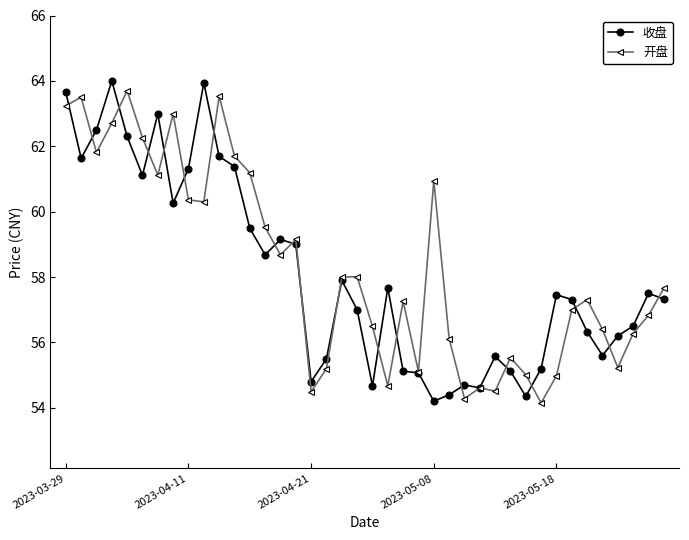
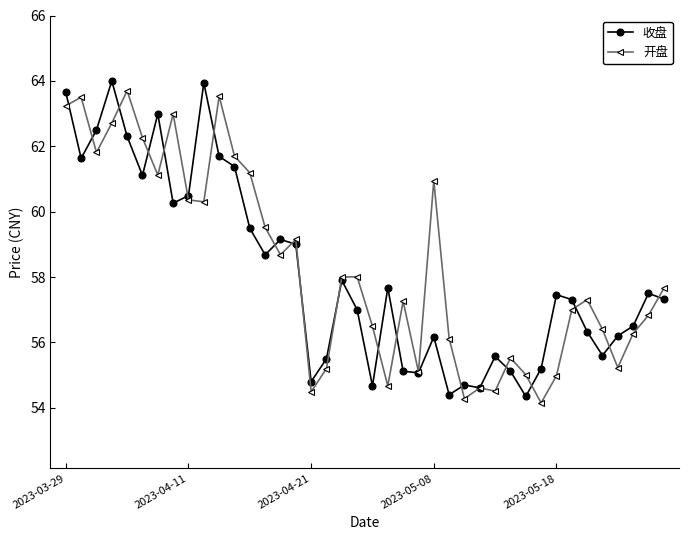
收盘, 2023-04-11: 61.3 -> 60.5
收盘, 2023-05-08: 54.2 -> 56.2
